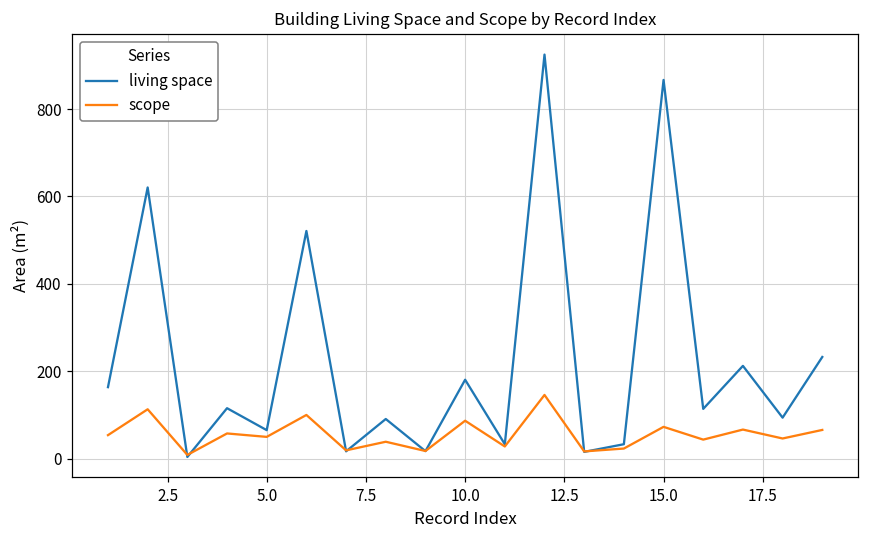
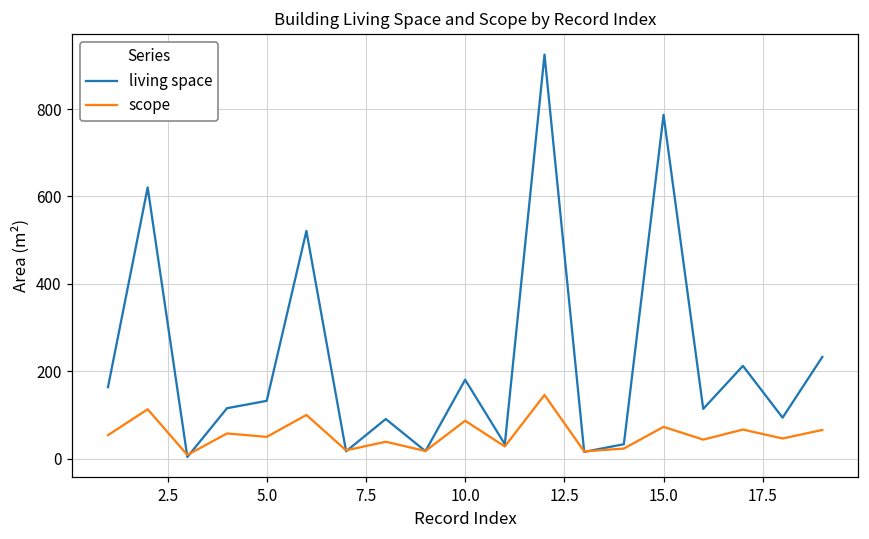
living space, 5.0: 70 -> 130
living space, 15.0: 870 -> 790
